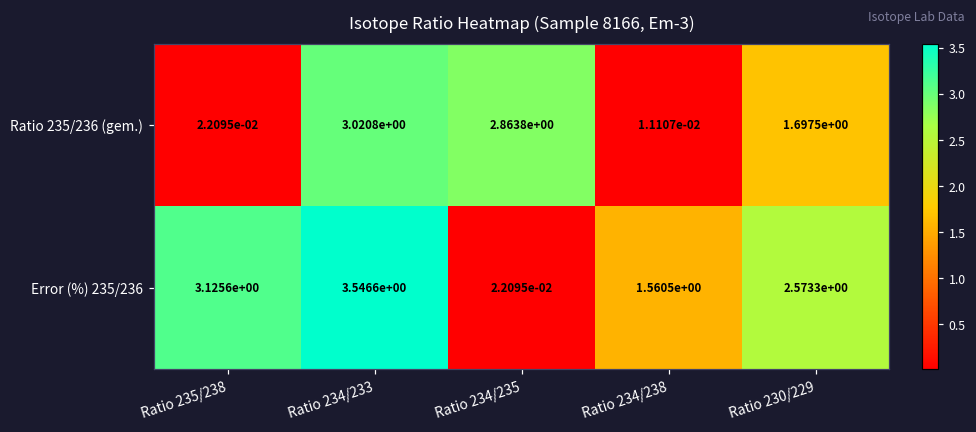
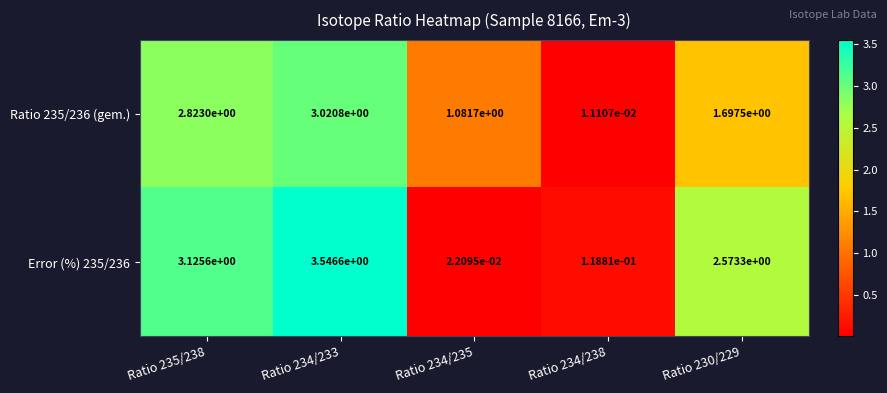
Ratio 235/236 (gem.), Ratio 235/238: 2.2095e-02 -> 2.8230e+00
Ratio 235/236 (gem.), Ratio 234/235: 2.8638e+00 -> 1.0817e+00
Error (%) 235/236, Ratio 234/238: 1.5605e+00 -> 1.1881e-01
